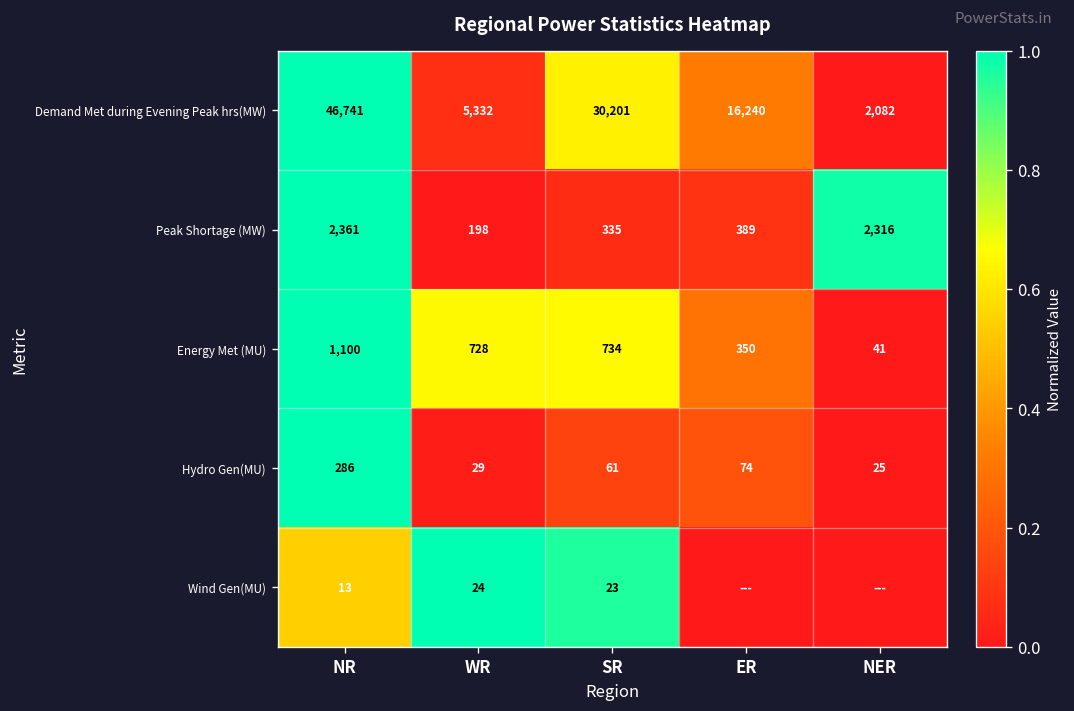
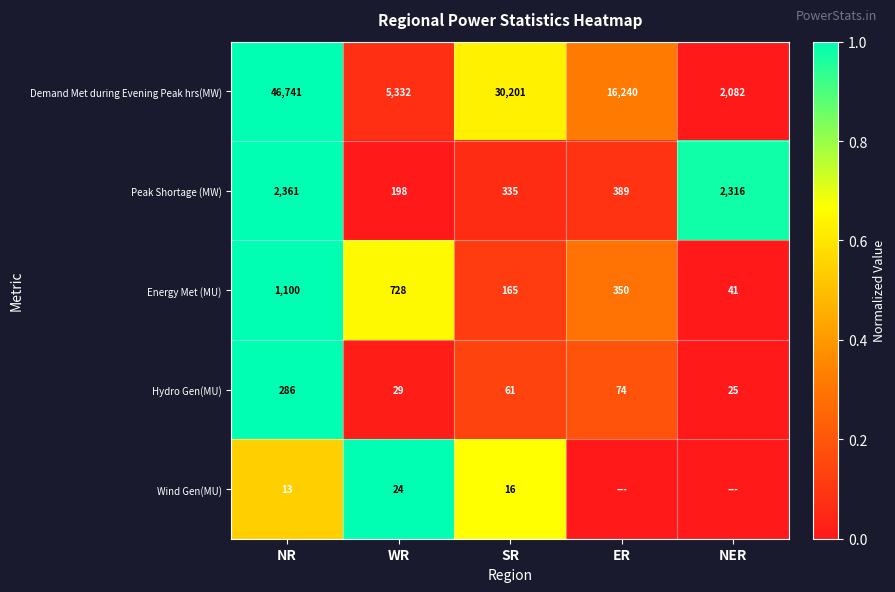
Energy Met (MU), SR: 734 -> 165
Wind Gen(MU), SR: 23 -> 16
